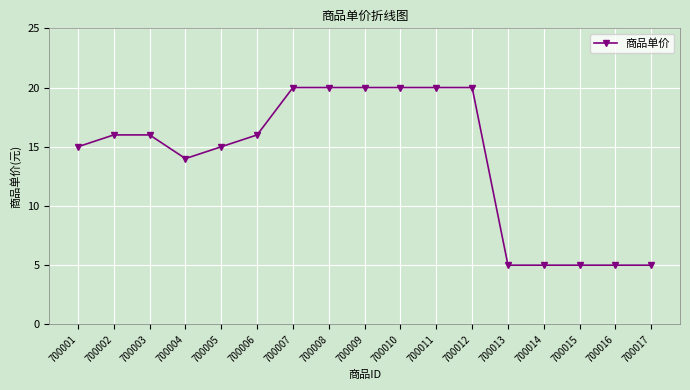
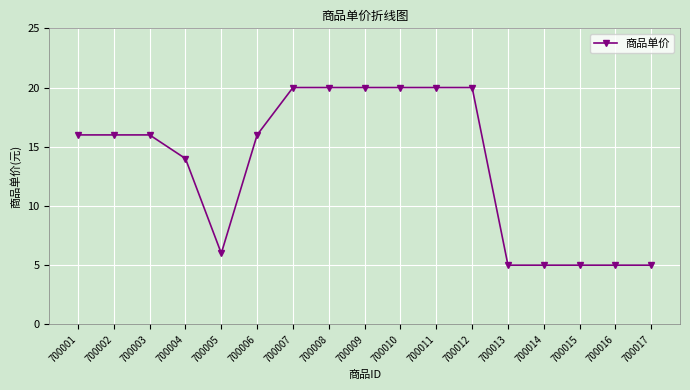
700001: 15 -> 16
700005: 15 -> 6
